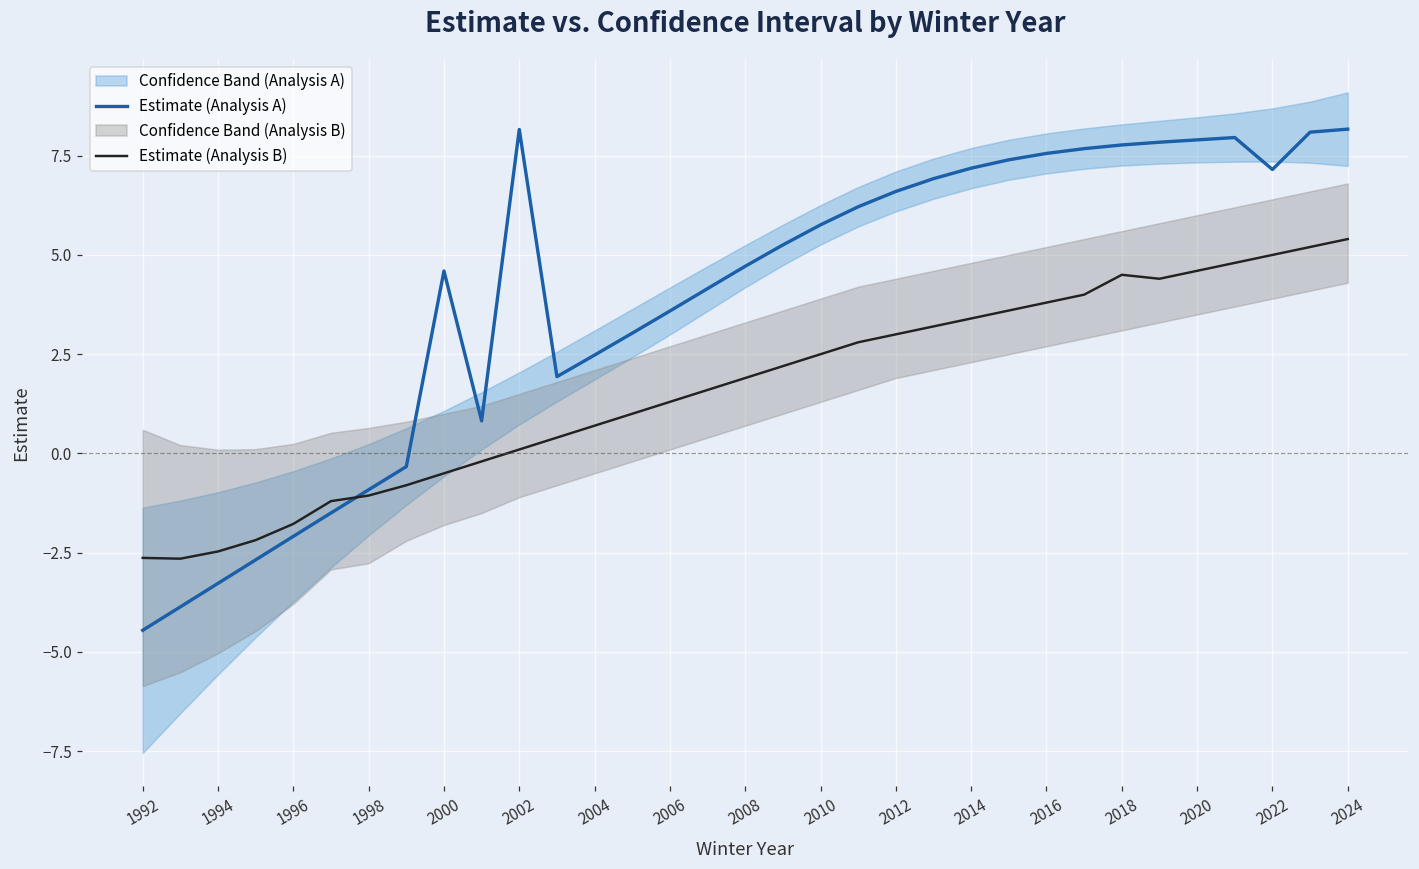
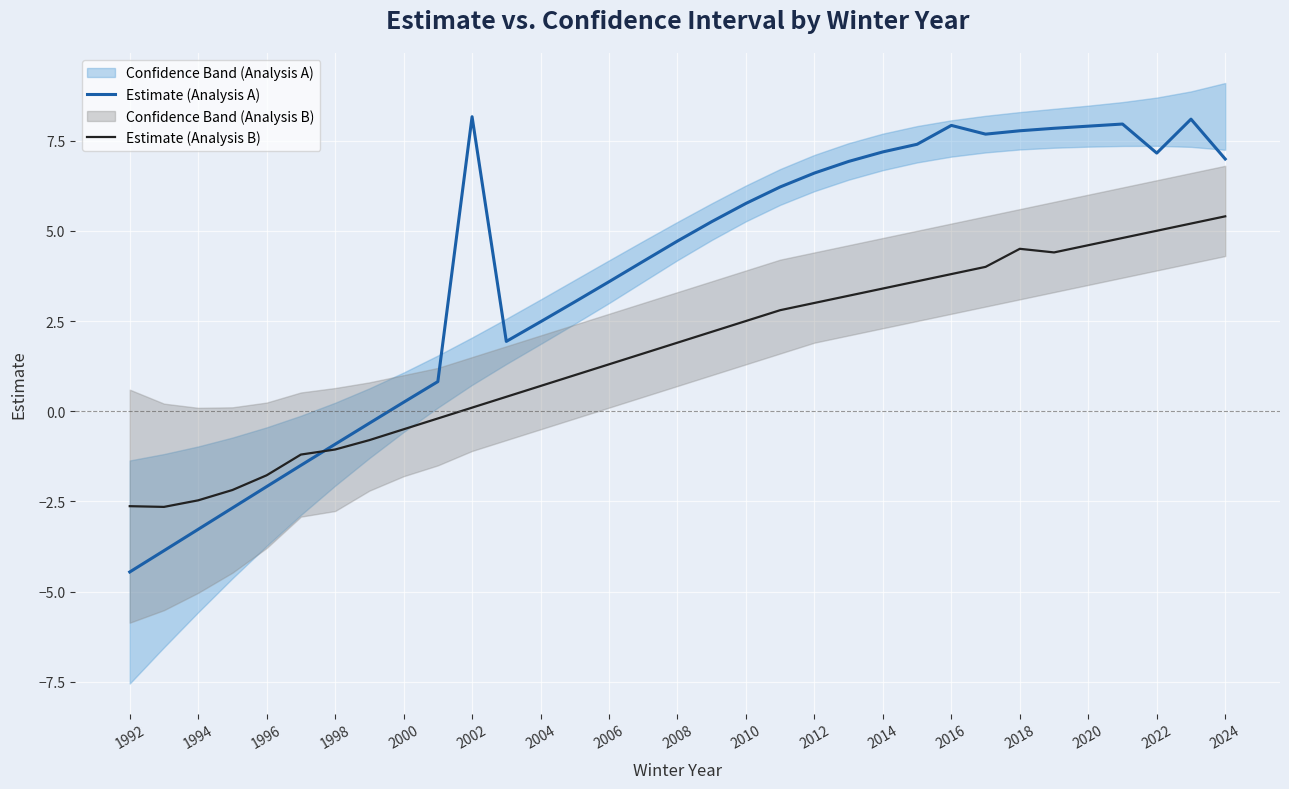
Estimate (Analysis A), 2000: 4.6 -> 0.2
Estimate (Analysis A), 2016: 7.6 -> 7.9
Estimate (Analysis A), 2024: 8.2 -> 7.0
